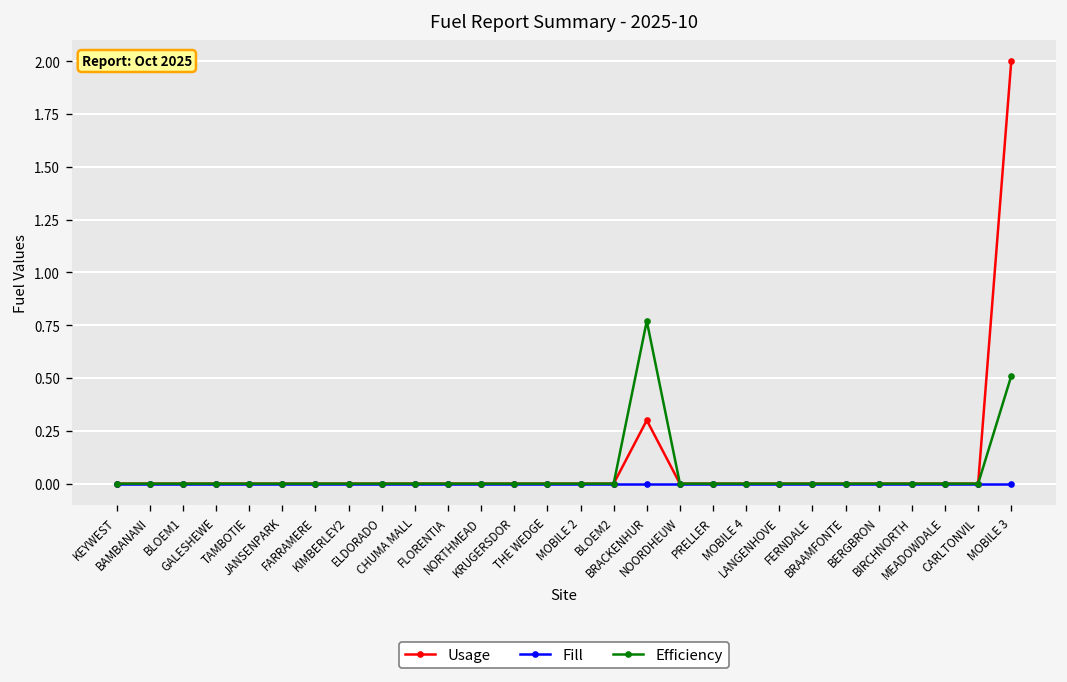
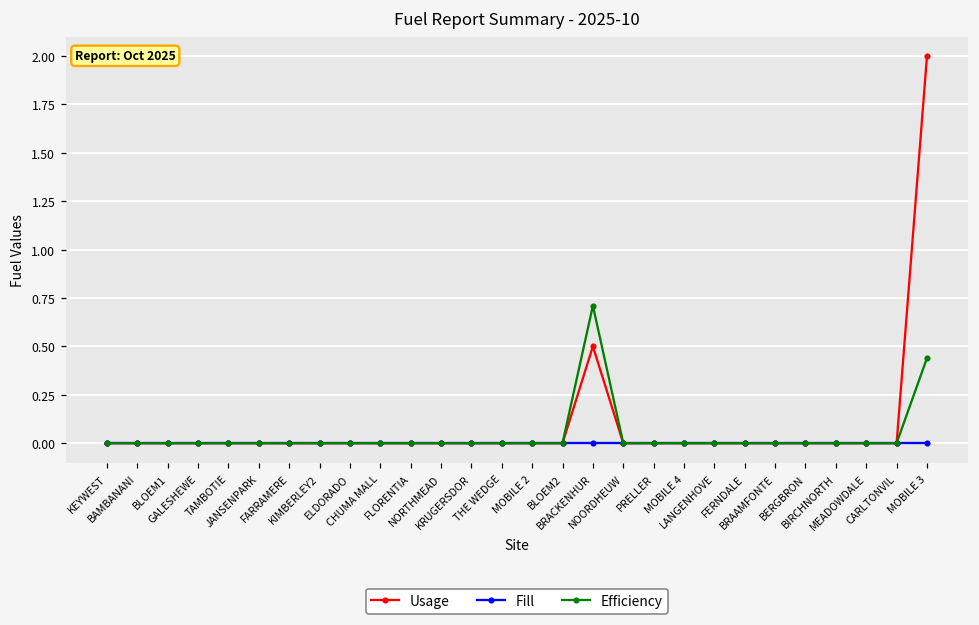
Usage, BRACKENHUR: 0.3 -> 0.5
Efficiency, BRACKENHUR: 0.77 -> 0.71
Efficiency, MOBILE 3: 0.51 -> 0.44
